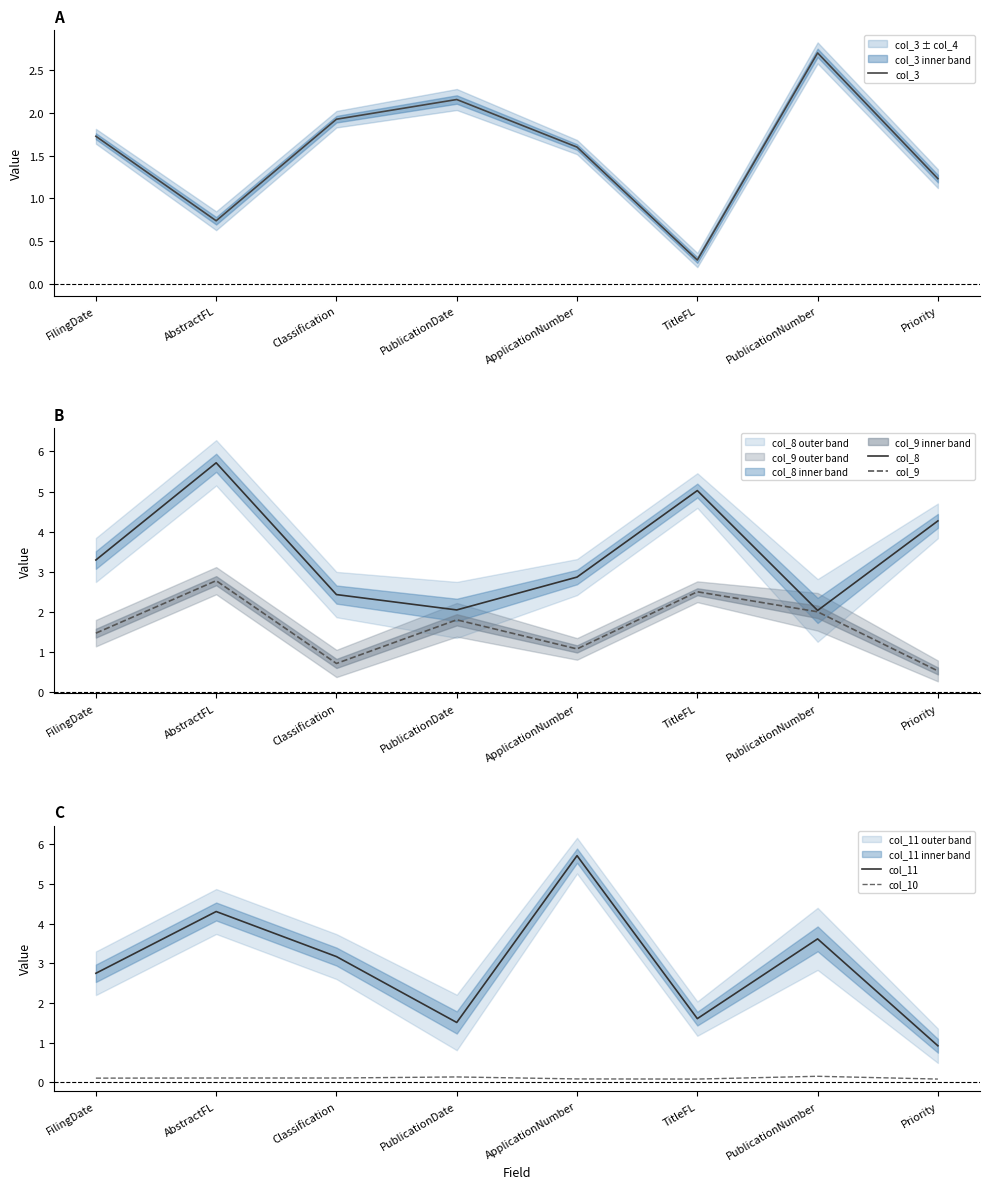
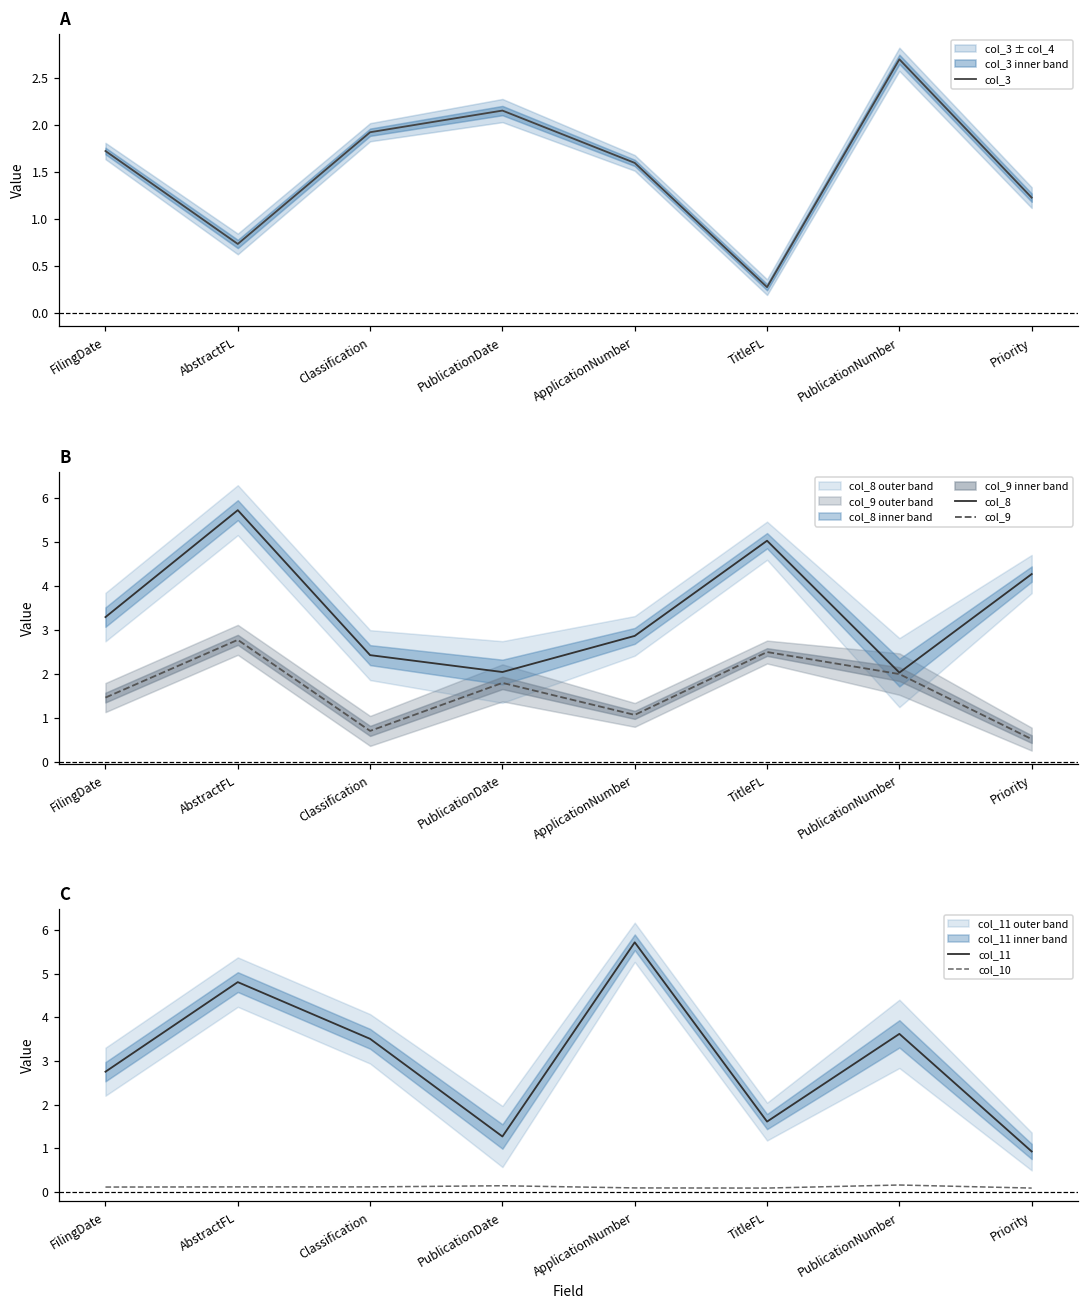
C, col_11, AbstractFL: 4.3 -> 4.8
C, col_11, Classification: 3.2 -> 3.5
C, col_11, PublicationDate: 1.5 -> 1.3
